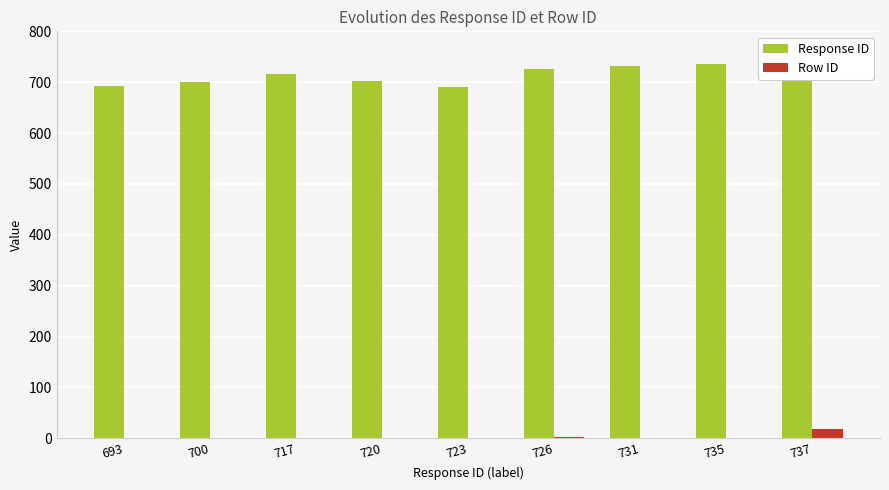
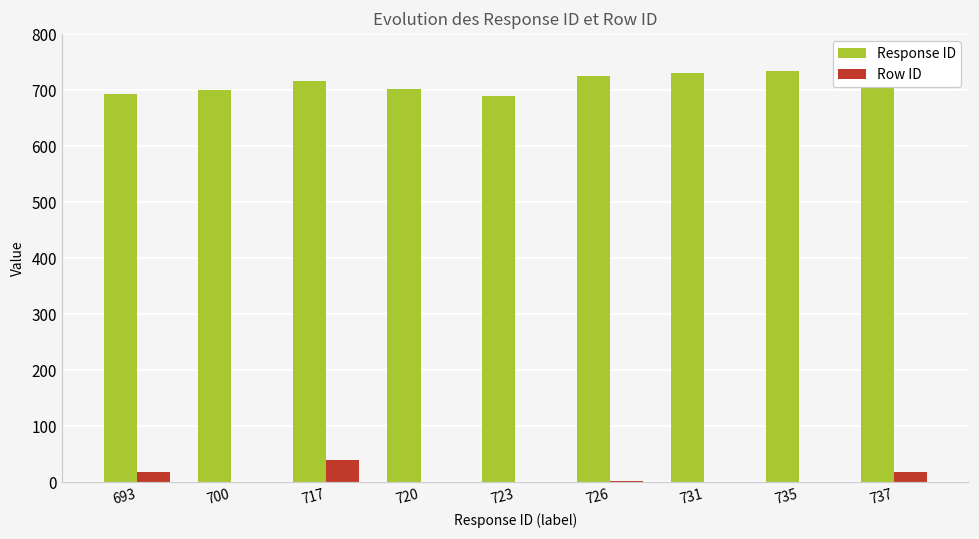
Row ID, 693: 0 -> 20
Row ID, 717: 0 -> 40
